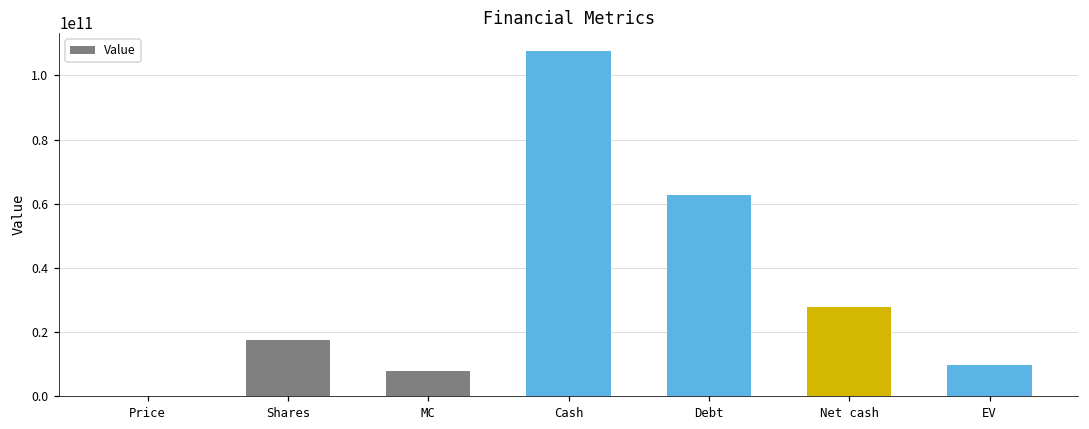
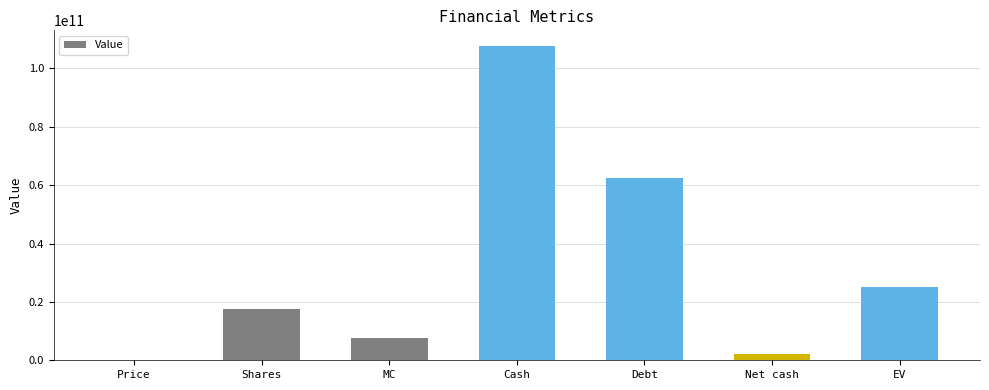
Net cash: 28000000000 -> 2000000000
EV: 10000000000 -> 25000000000
